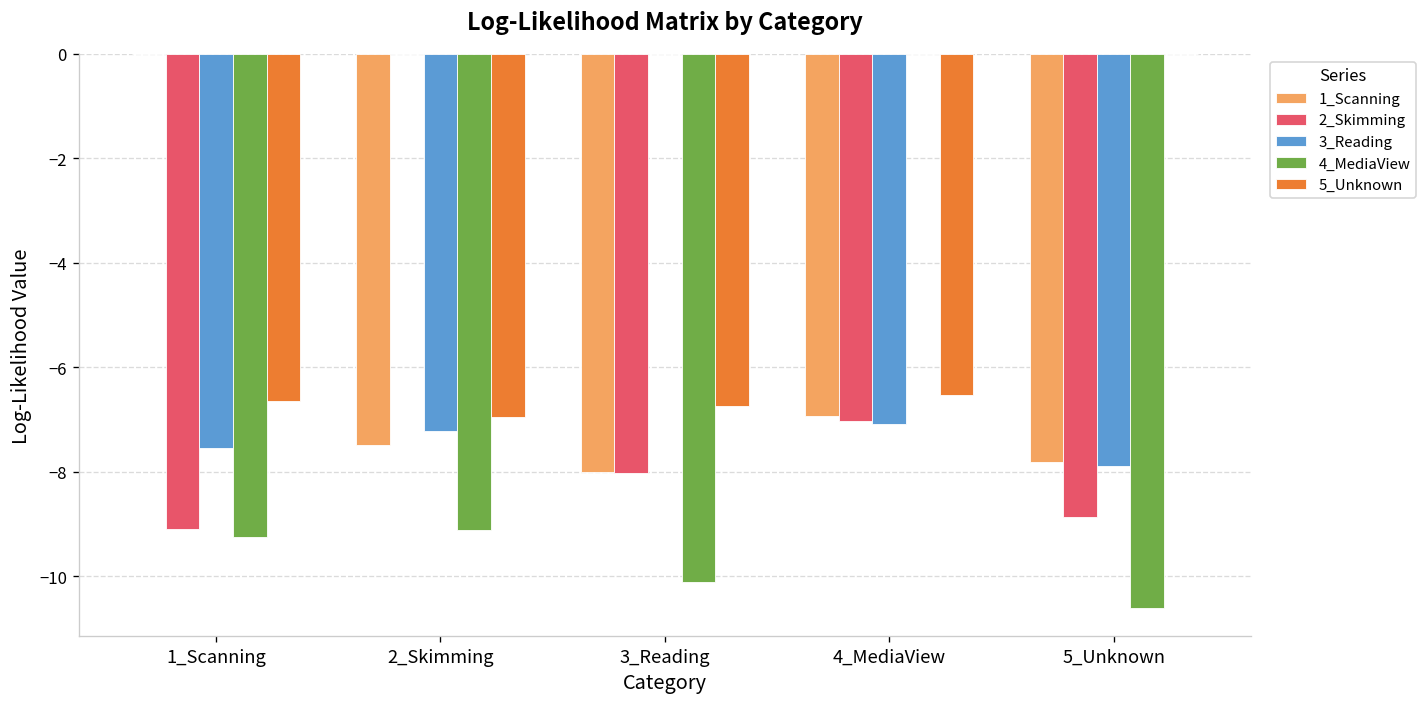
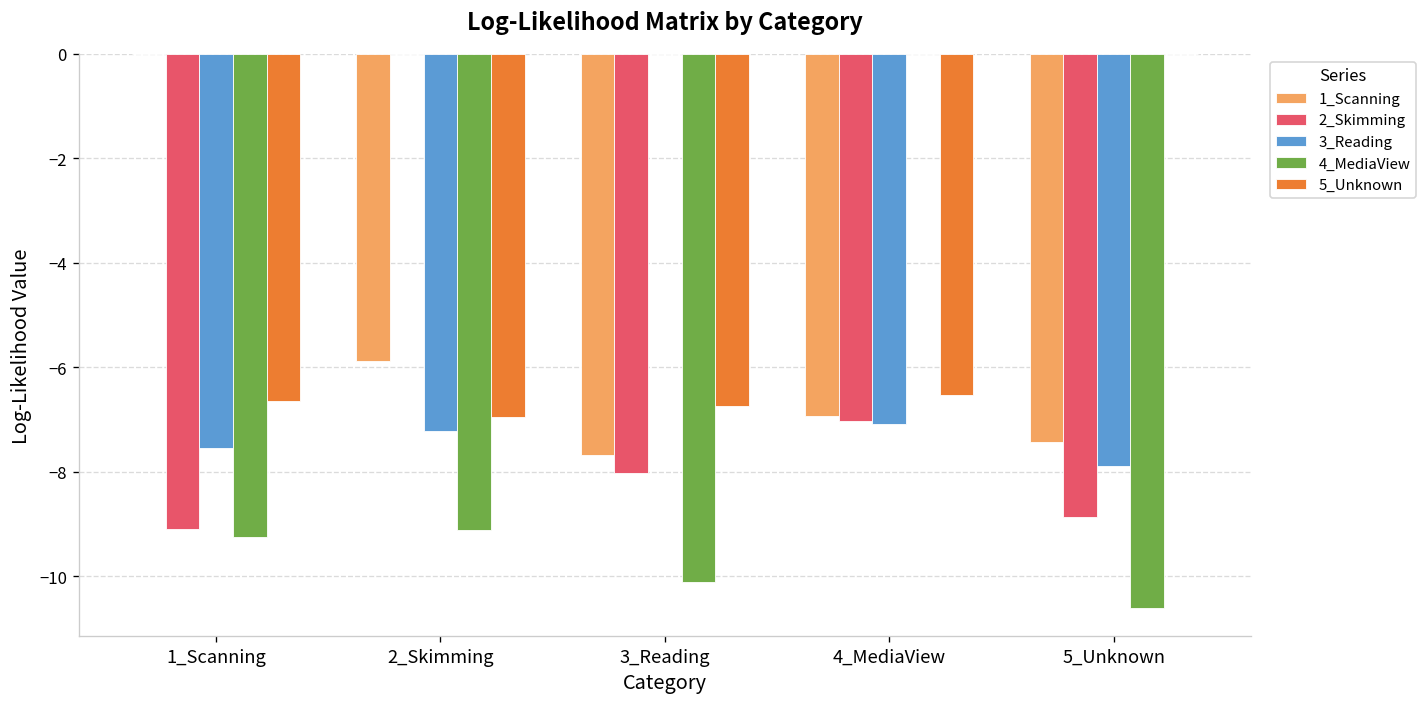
1_Scanning, 2_Skimming: -7.5 -> -5.9
1_Scanning, 3_Reading: -8.0 -> -7.7
1_Scanning, 5_Unknown: -7.8 -> -7.4
